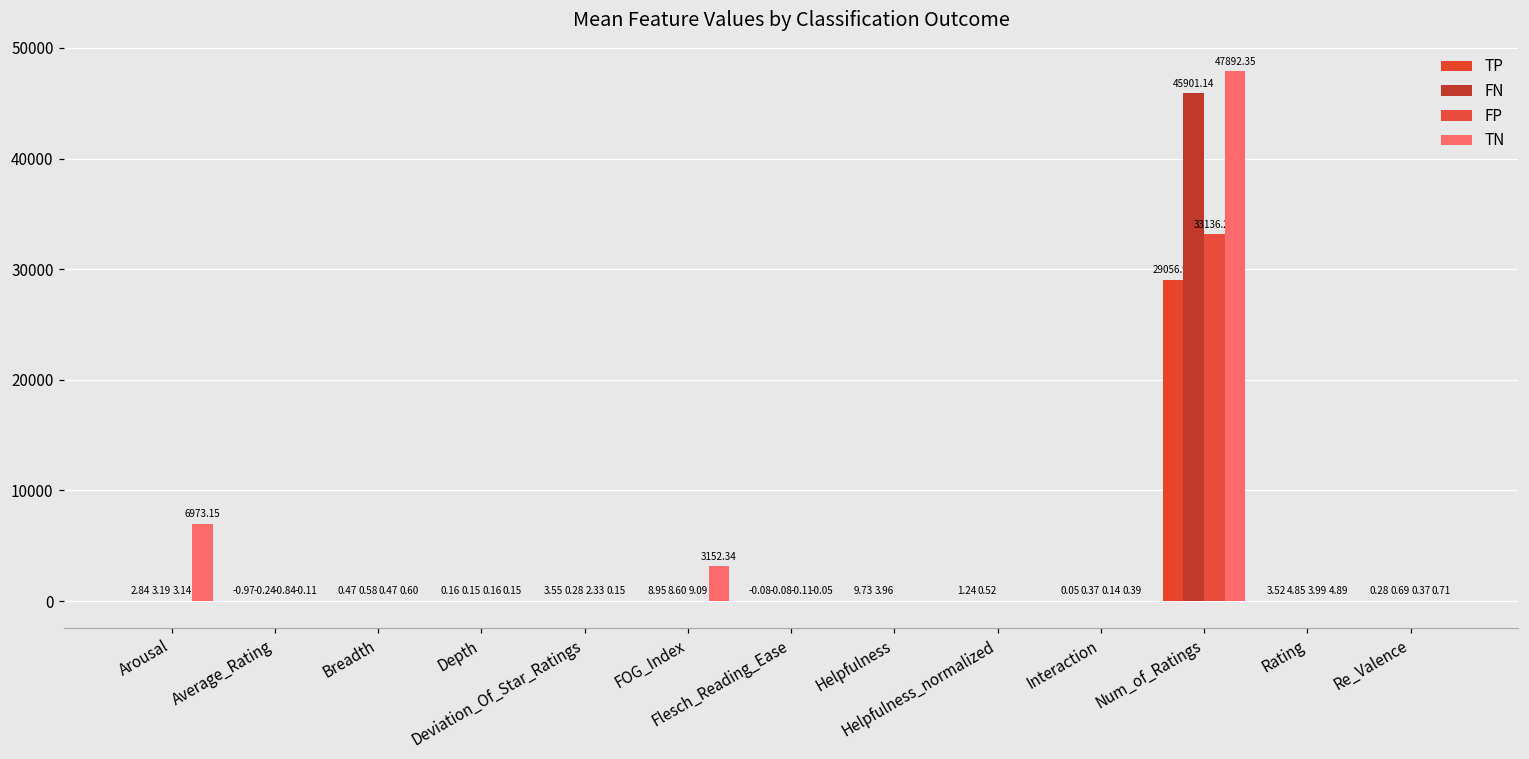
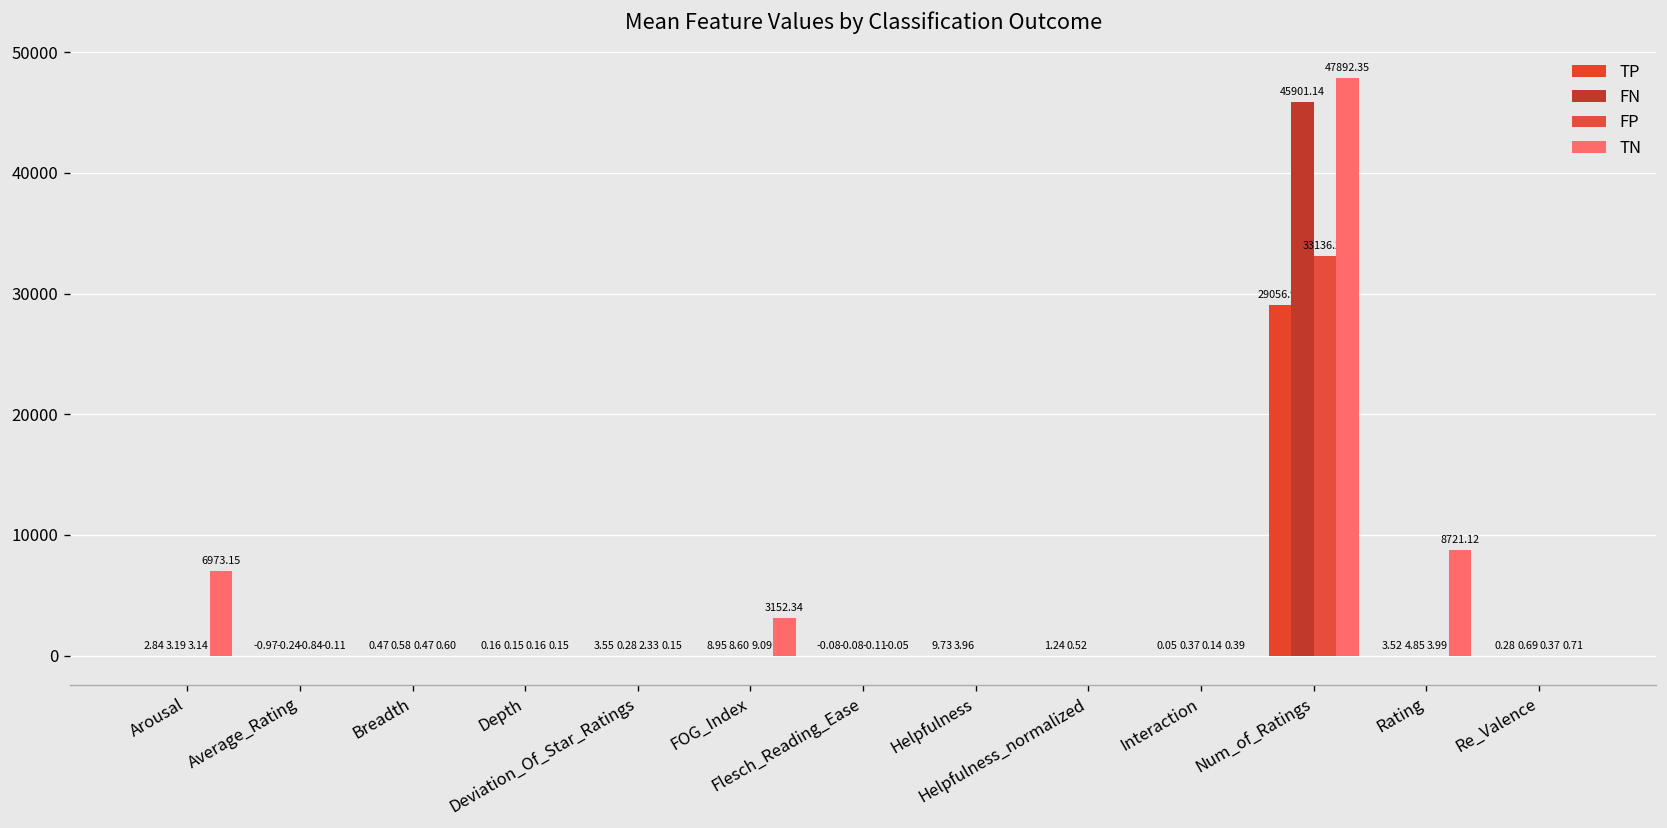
TN, Rating: 4.89 -> 8721.12
